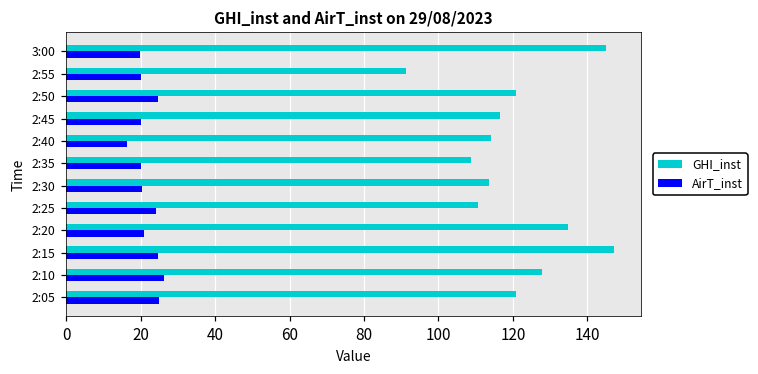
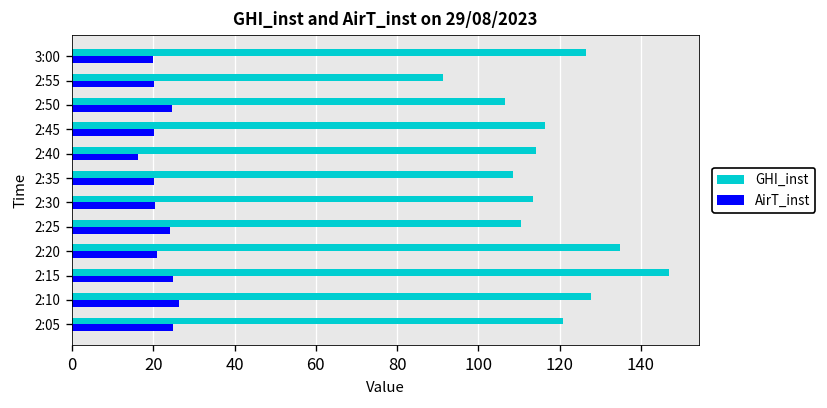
GHI_inst, 3:00: 145 -> 127
GHI_inst, 2:50: 121 -> 107
